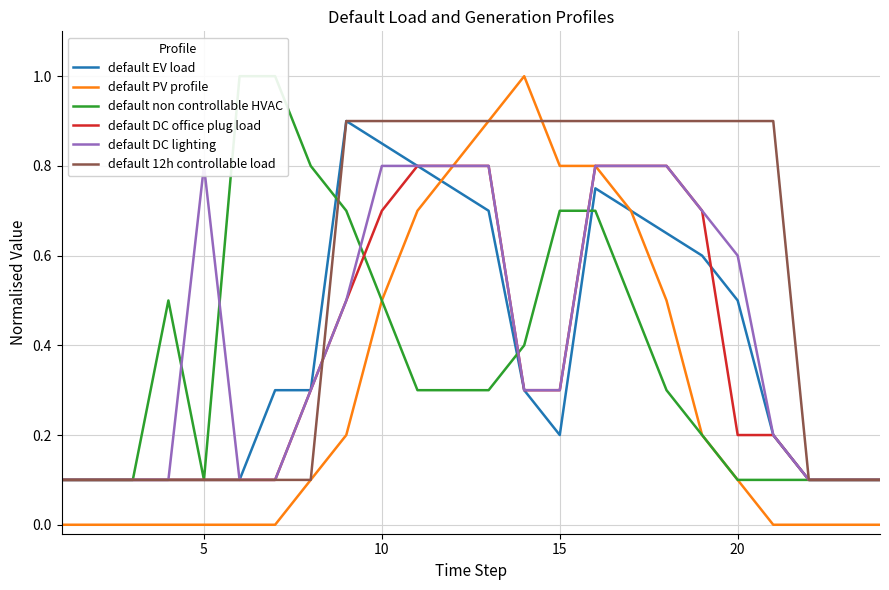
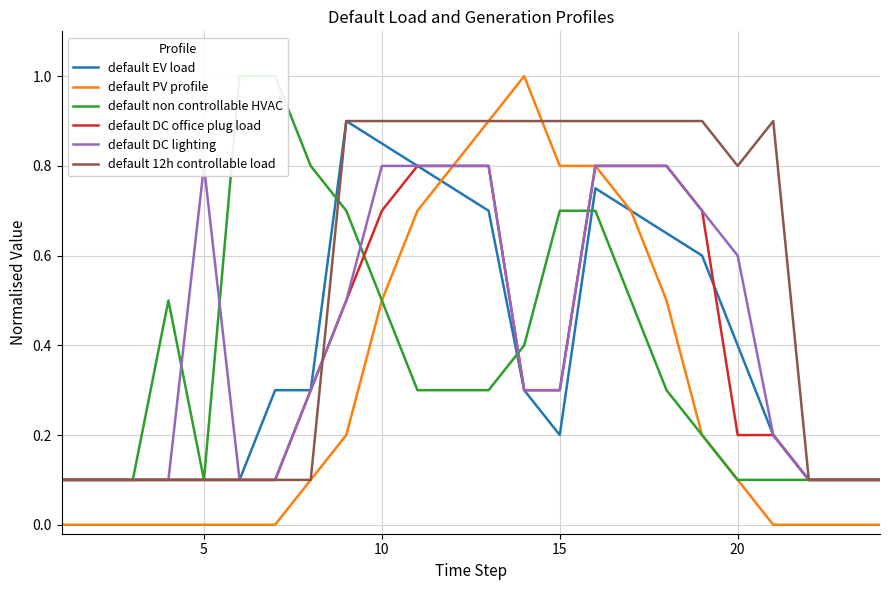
default EV load, 20: 0.5 -> 0.4
default 12h controllable load, 20: 0.9 -> 0.8
